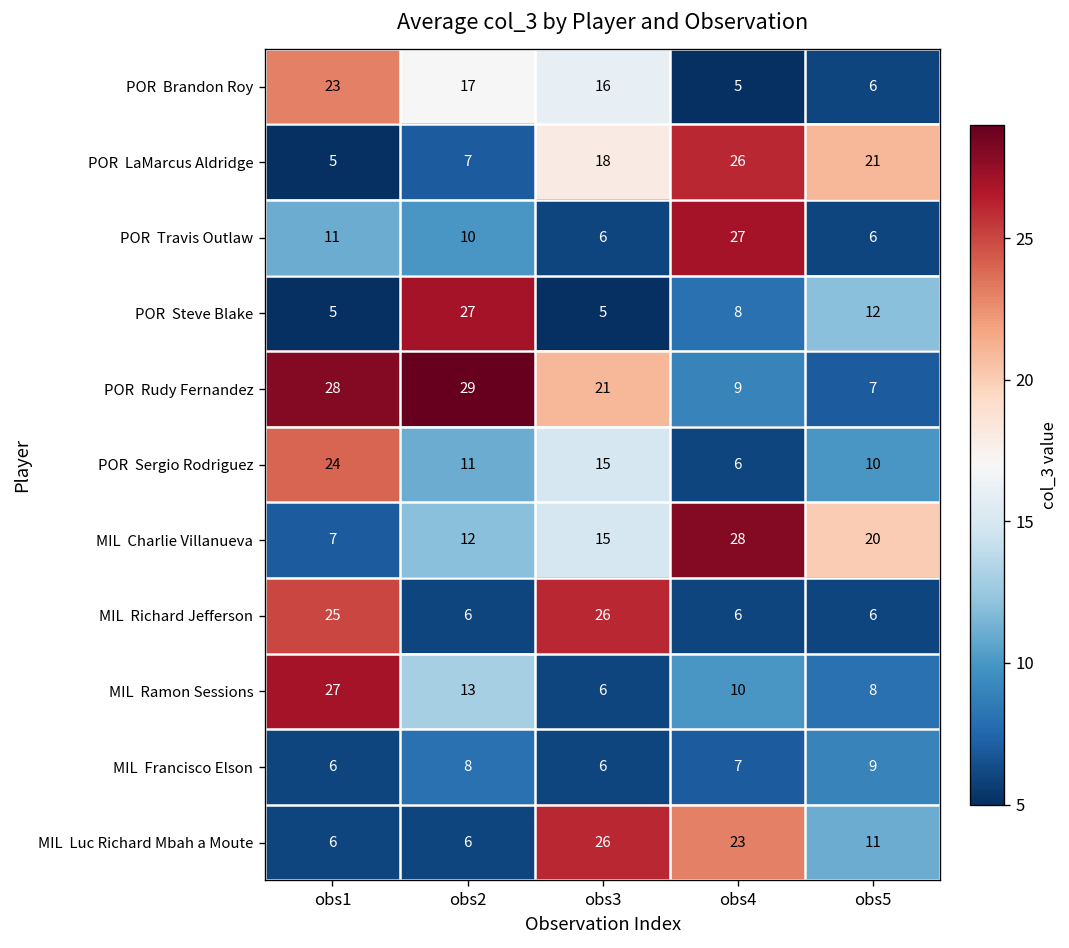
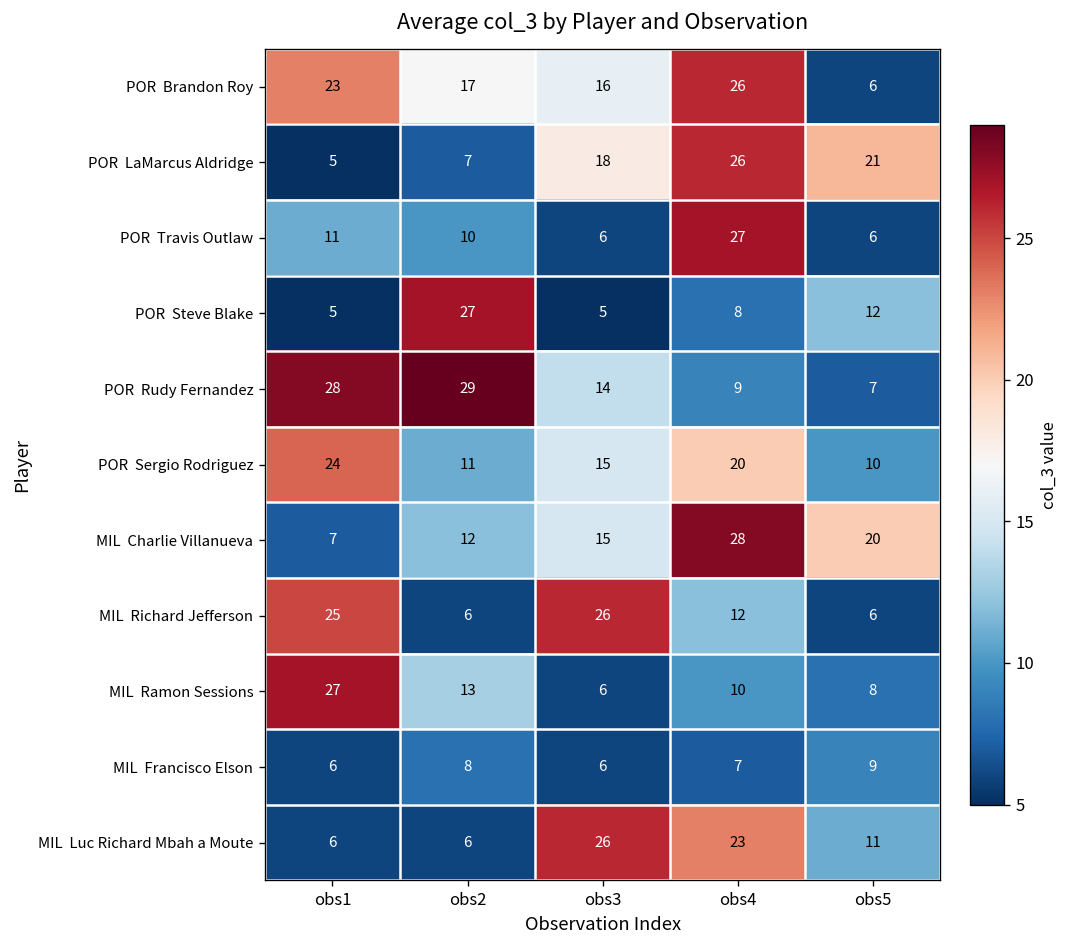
POR Brandon Roy, obs4: 5 -> 26
POR Rudy Fernandez, obs3: 21 -> 14
POR Sergio Rodriguez, obs4: 6 -> 20
MIL Richard Jefferson, obs4: 6 -> 12
